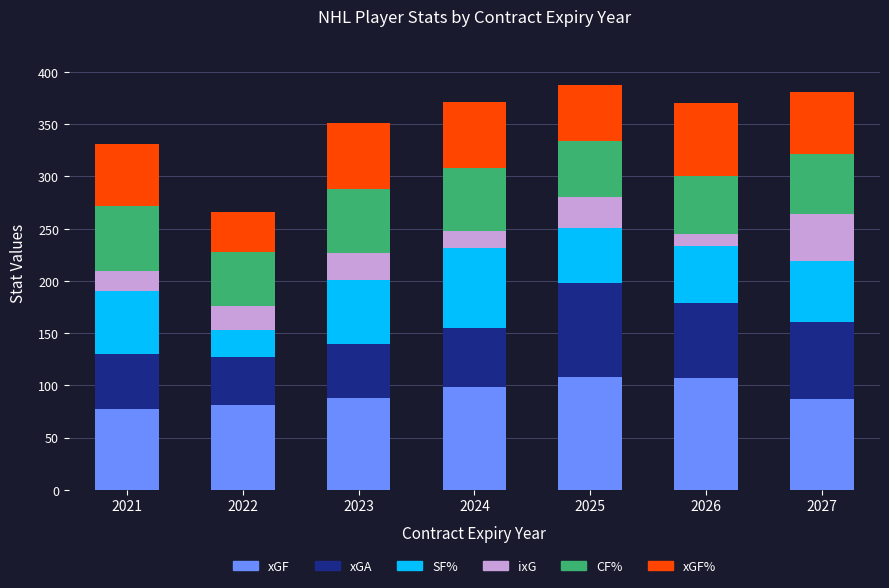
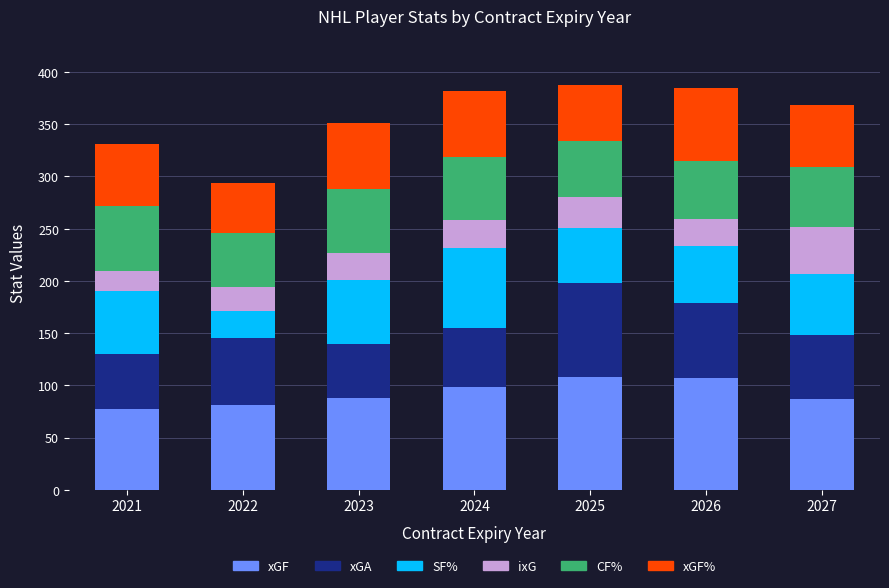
xGA, 2022: 46 -> 64
xGF%, 2022: 37 -> 48
ixG, 2024: 16 -> 27
ixG, 2026: 12 -> 26
xGA, 2027: 73 -> 61
